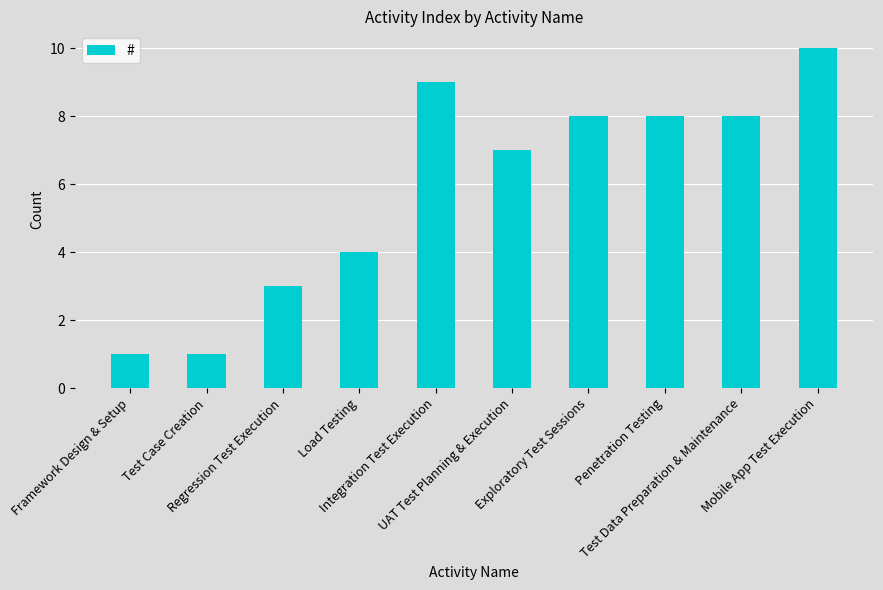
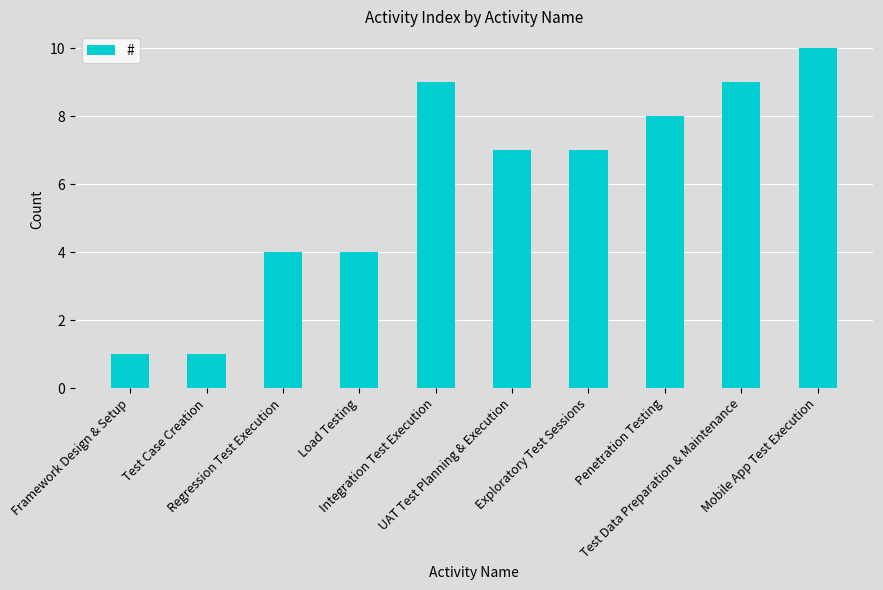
Regression Test Execution: 3 -> 4
Exploratory Test Sessions: 8 -> 7
Test Data Preparation & Maintenance: 8 -> 9
